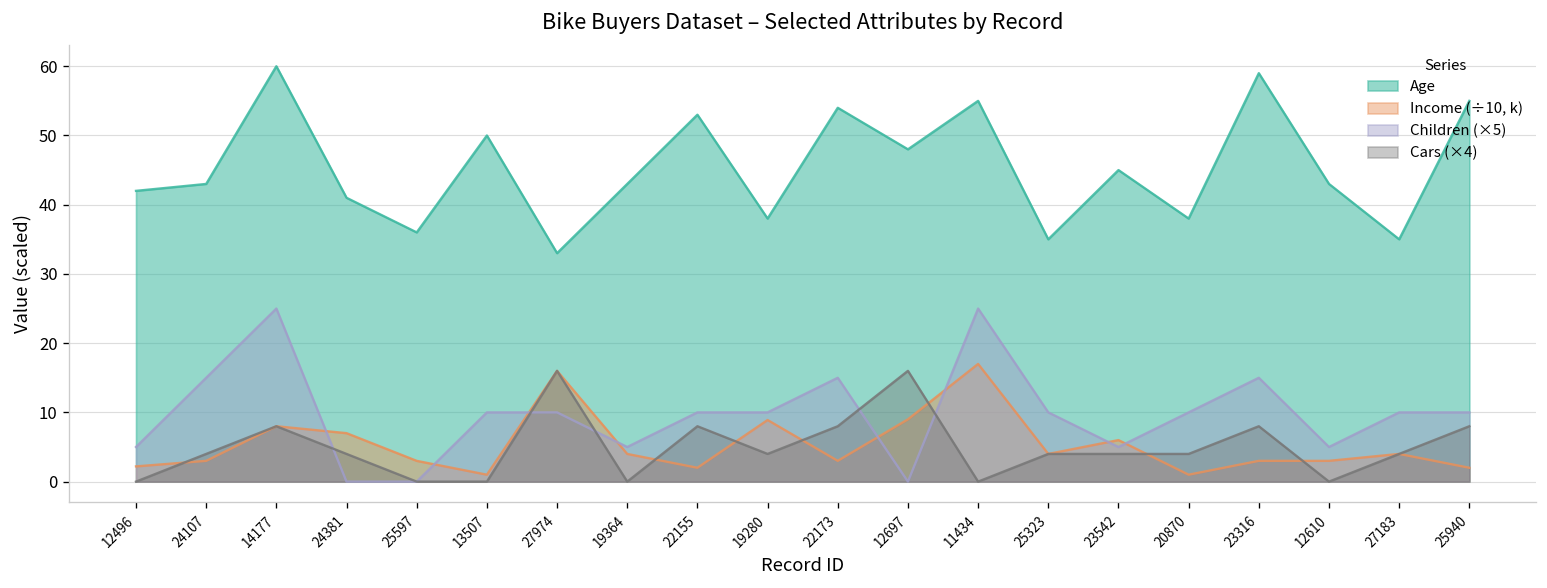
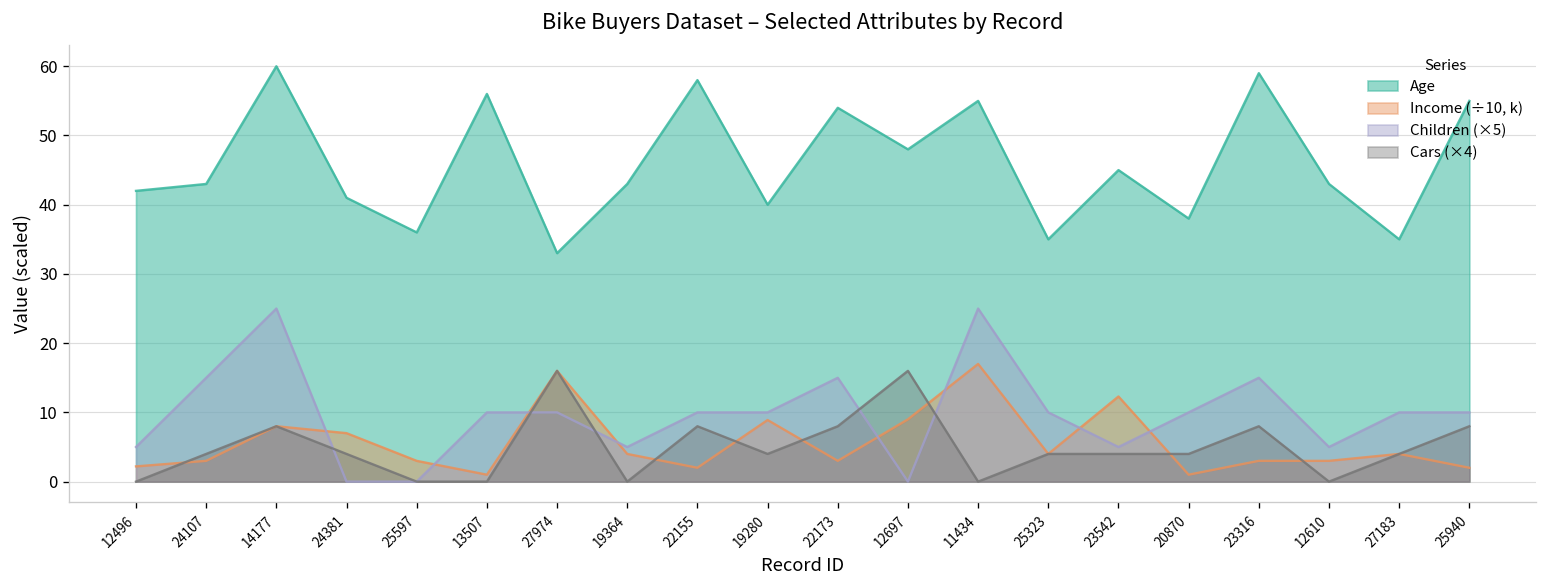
Age, 13507: 50 -> 56
Age, 22155: 53 -> 58
Age, 19280: 38 -> 40
Income (÷10, k), 23542: 6 -> 12
